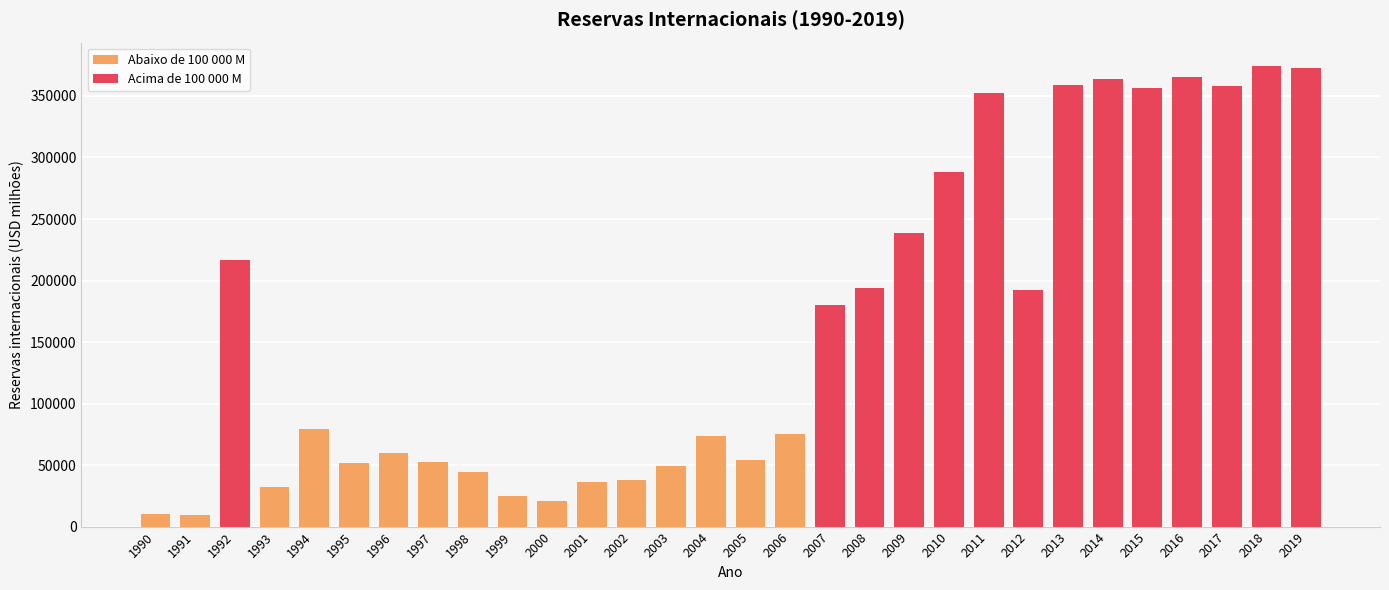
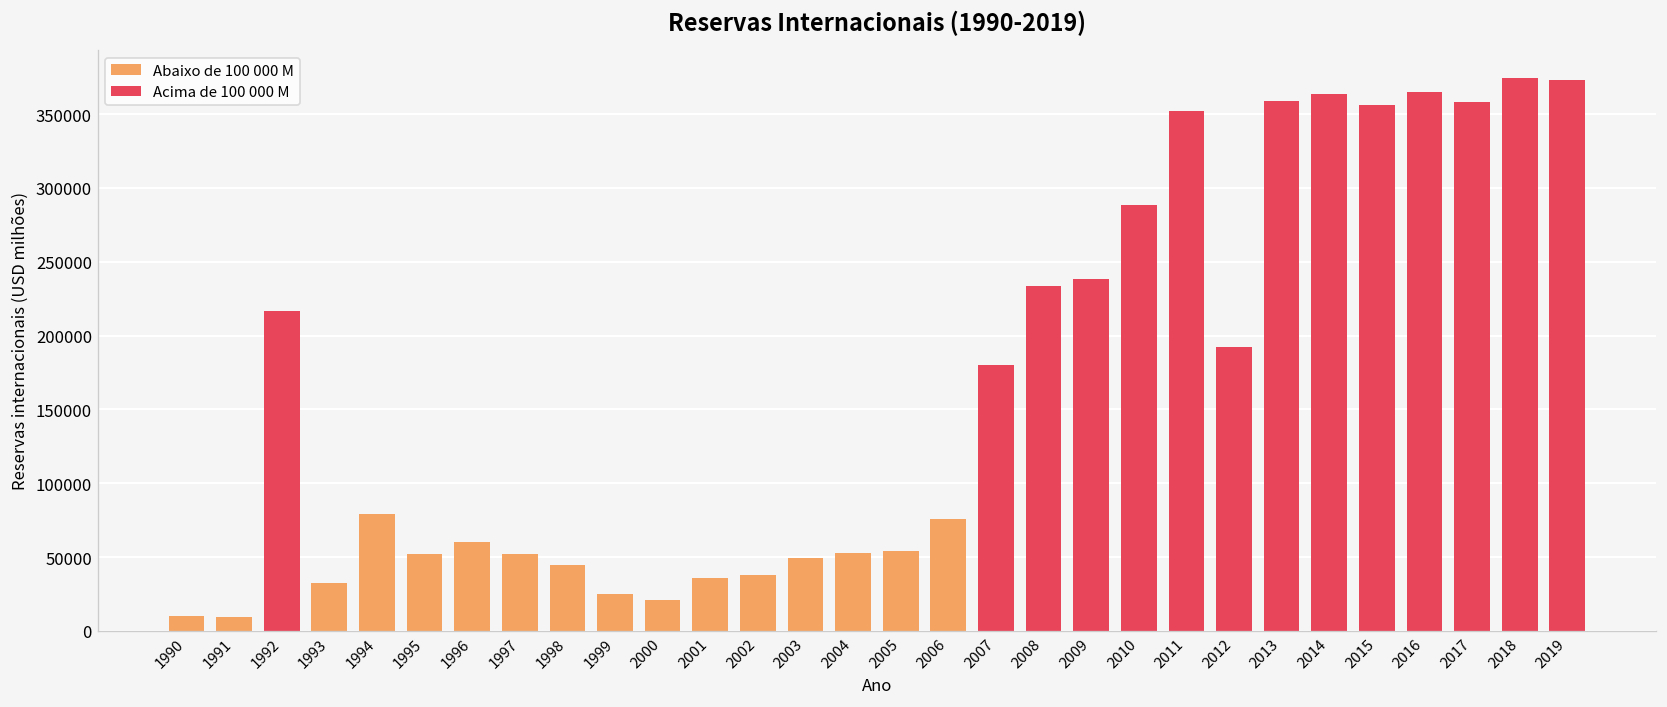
2004: 74000 -> 53000
2008: 194000 -> 234000
